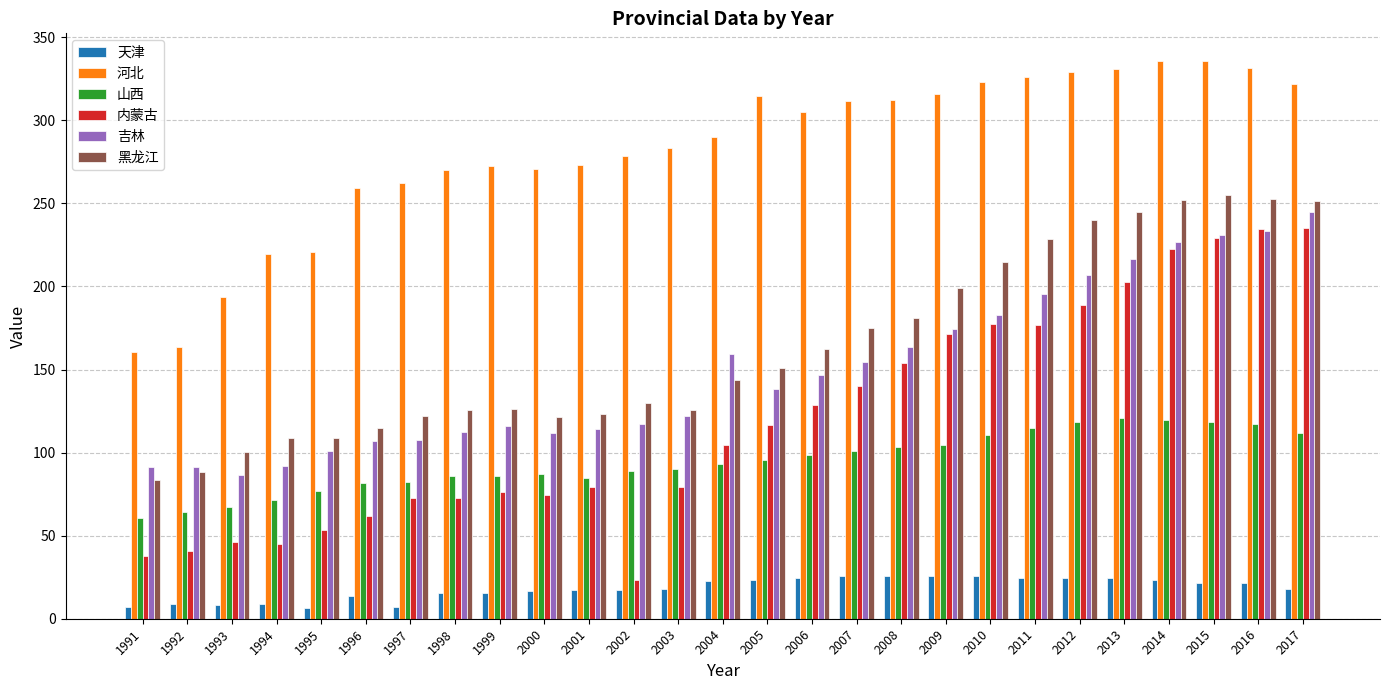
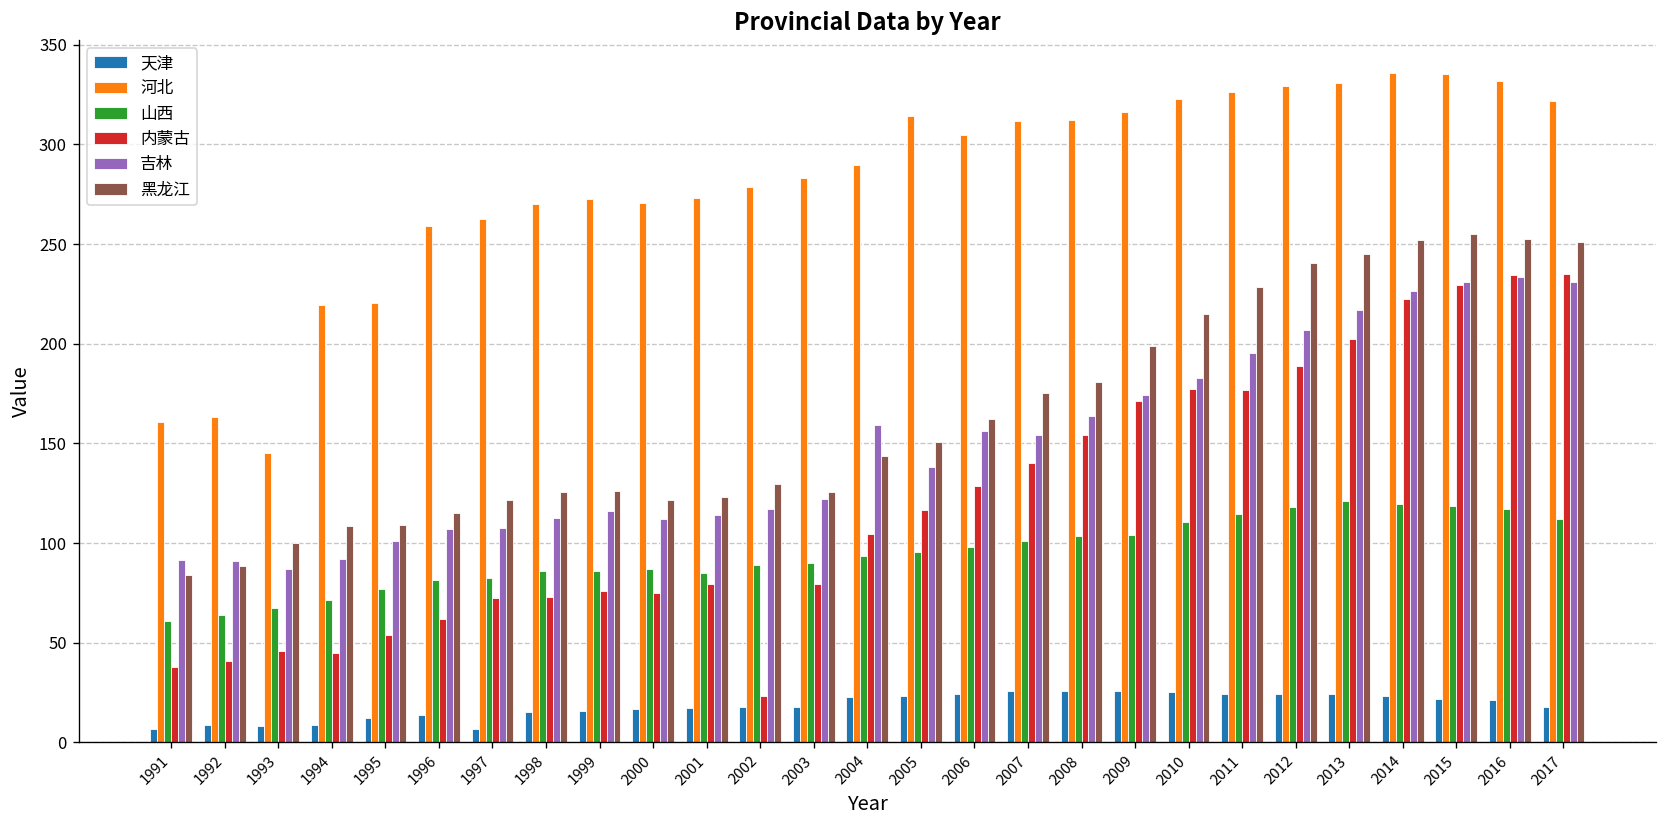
河北, 1993: 194 -> 145
天津, 1995: 6 -> 12
吉林, 2006: 147 -> 156
吉林, 2017: 245 -> 231
